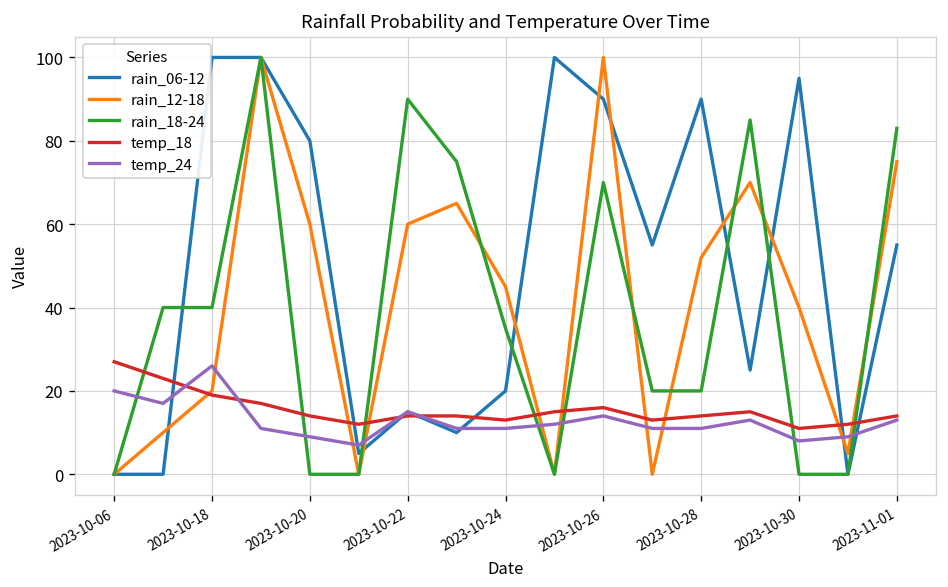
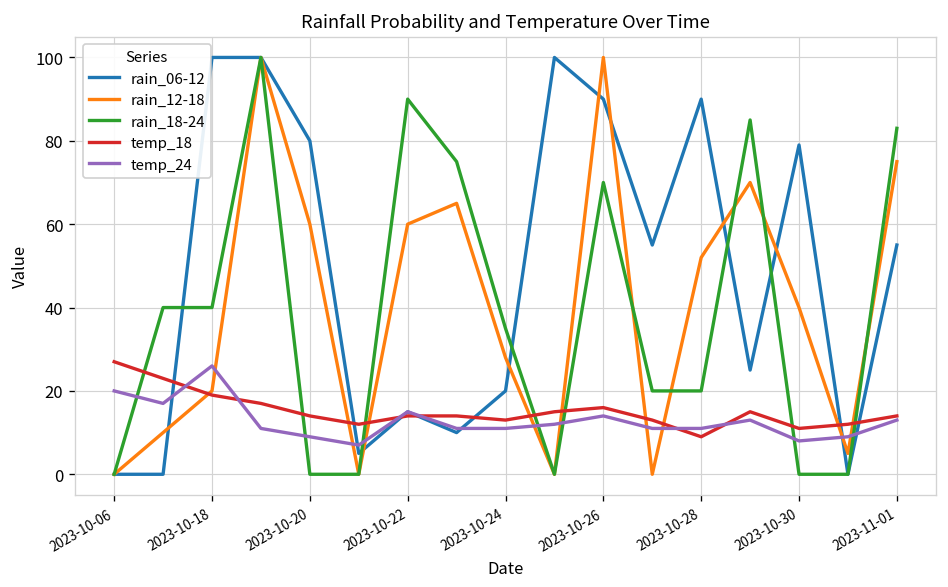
rain_12-18, 2023-10-24: 45 -> 28
temp_18, 2023-10-28: 14 -> 9
rain_06-12, 2023-10-30: 95 -> 79
